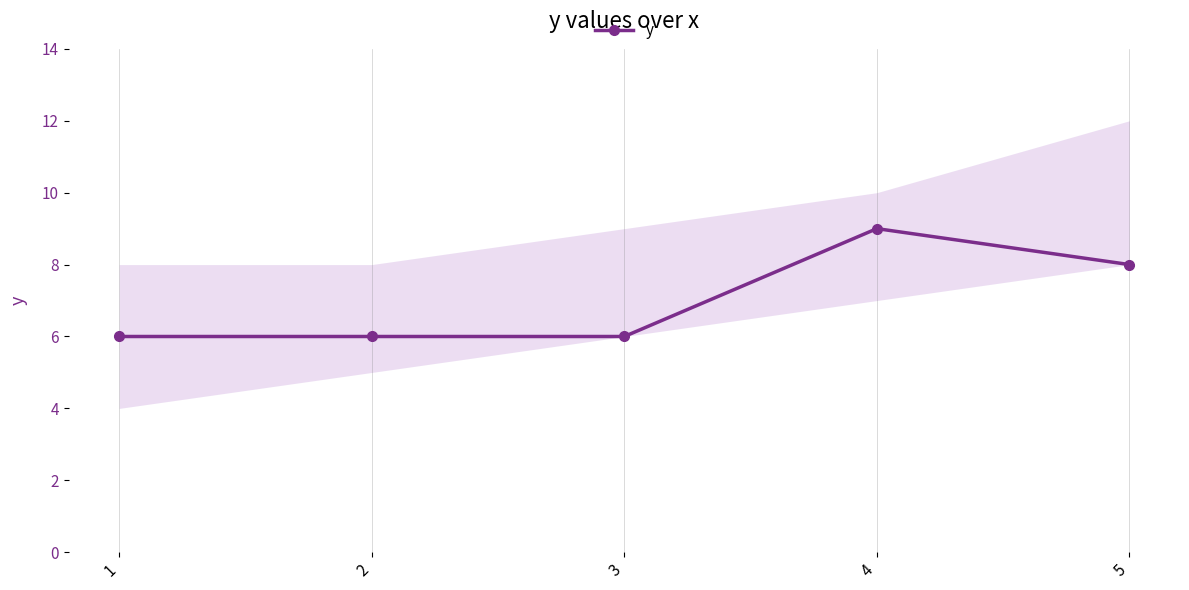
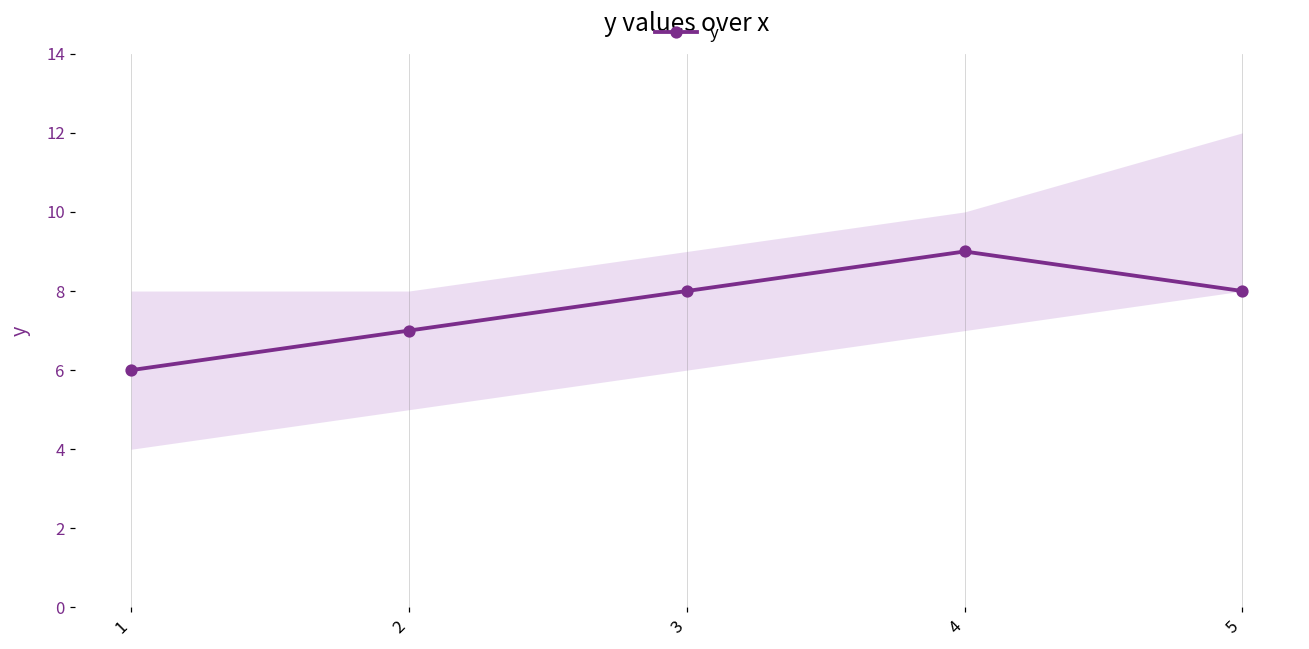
y, 2: 6 -> 7
y, 3: 6 -> 8
